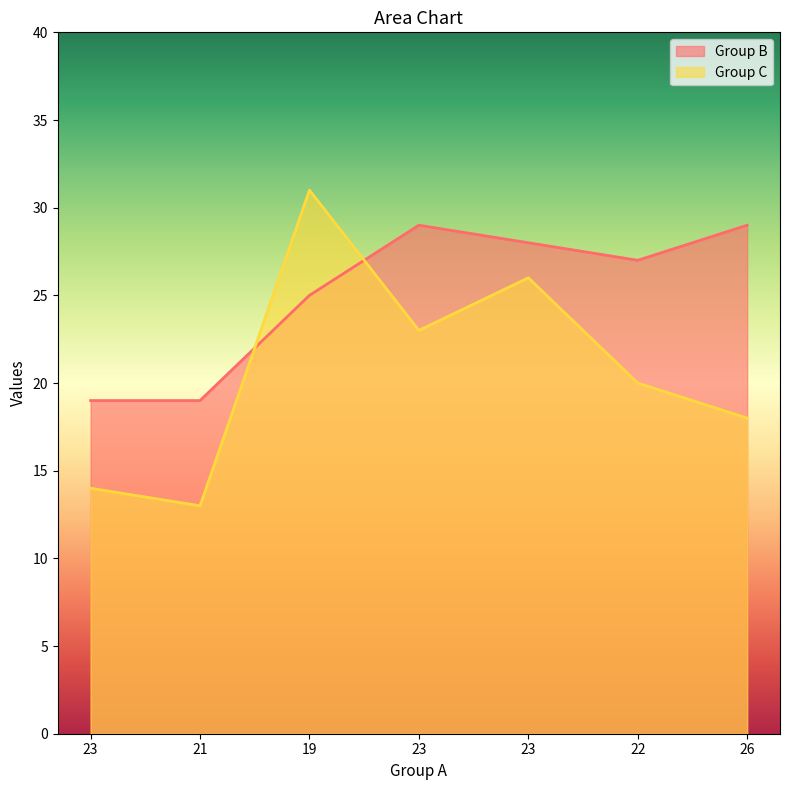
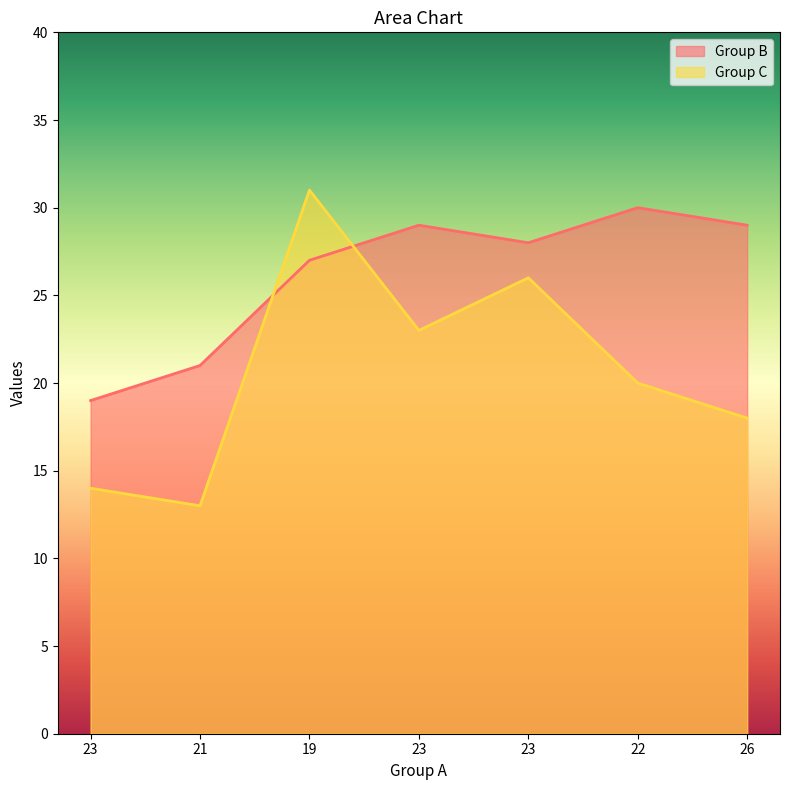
Group B, 21: 19 -> 21
Group B, 19: 25 -> 27
Group B, 22: 27 -> 30
